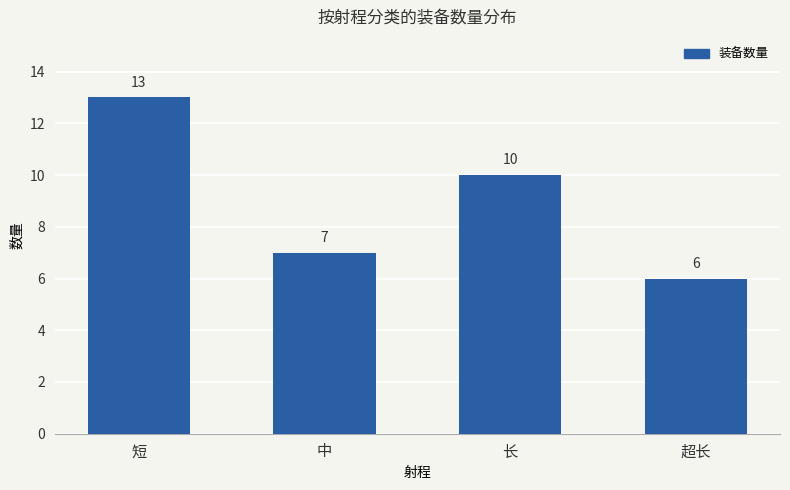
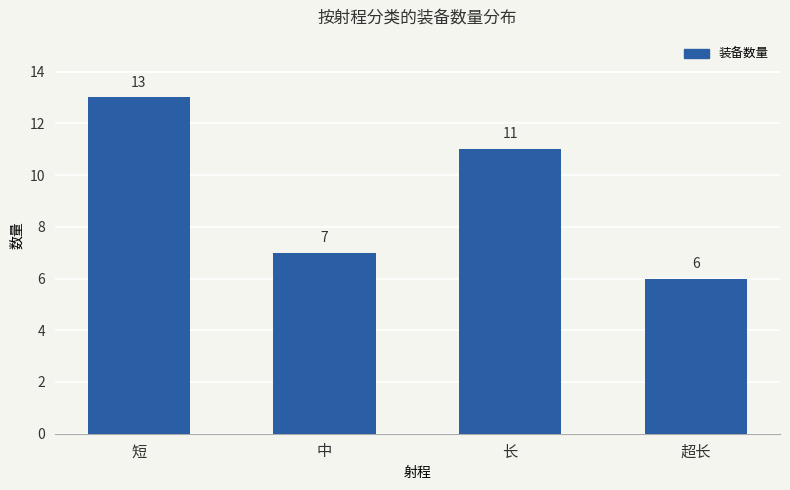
长: 10 -> 11
